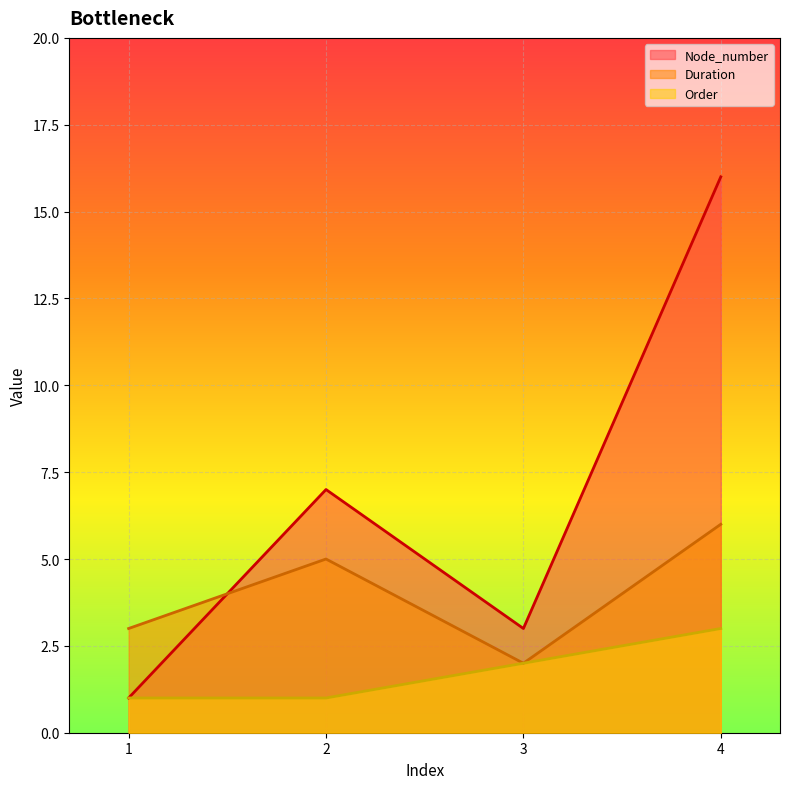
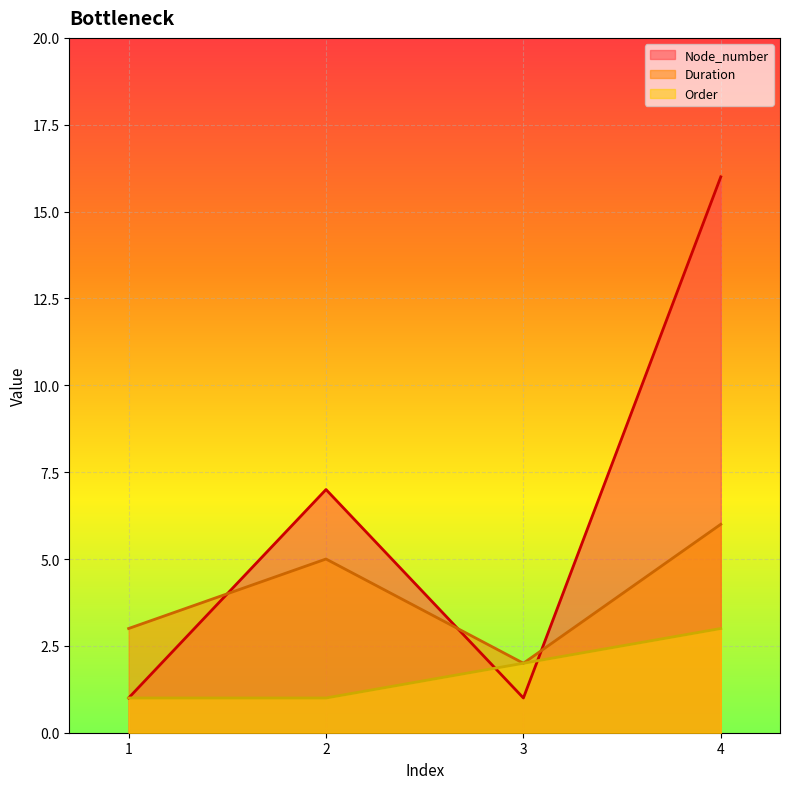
Node_number, 3: 3 -> 1
